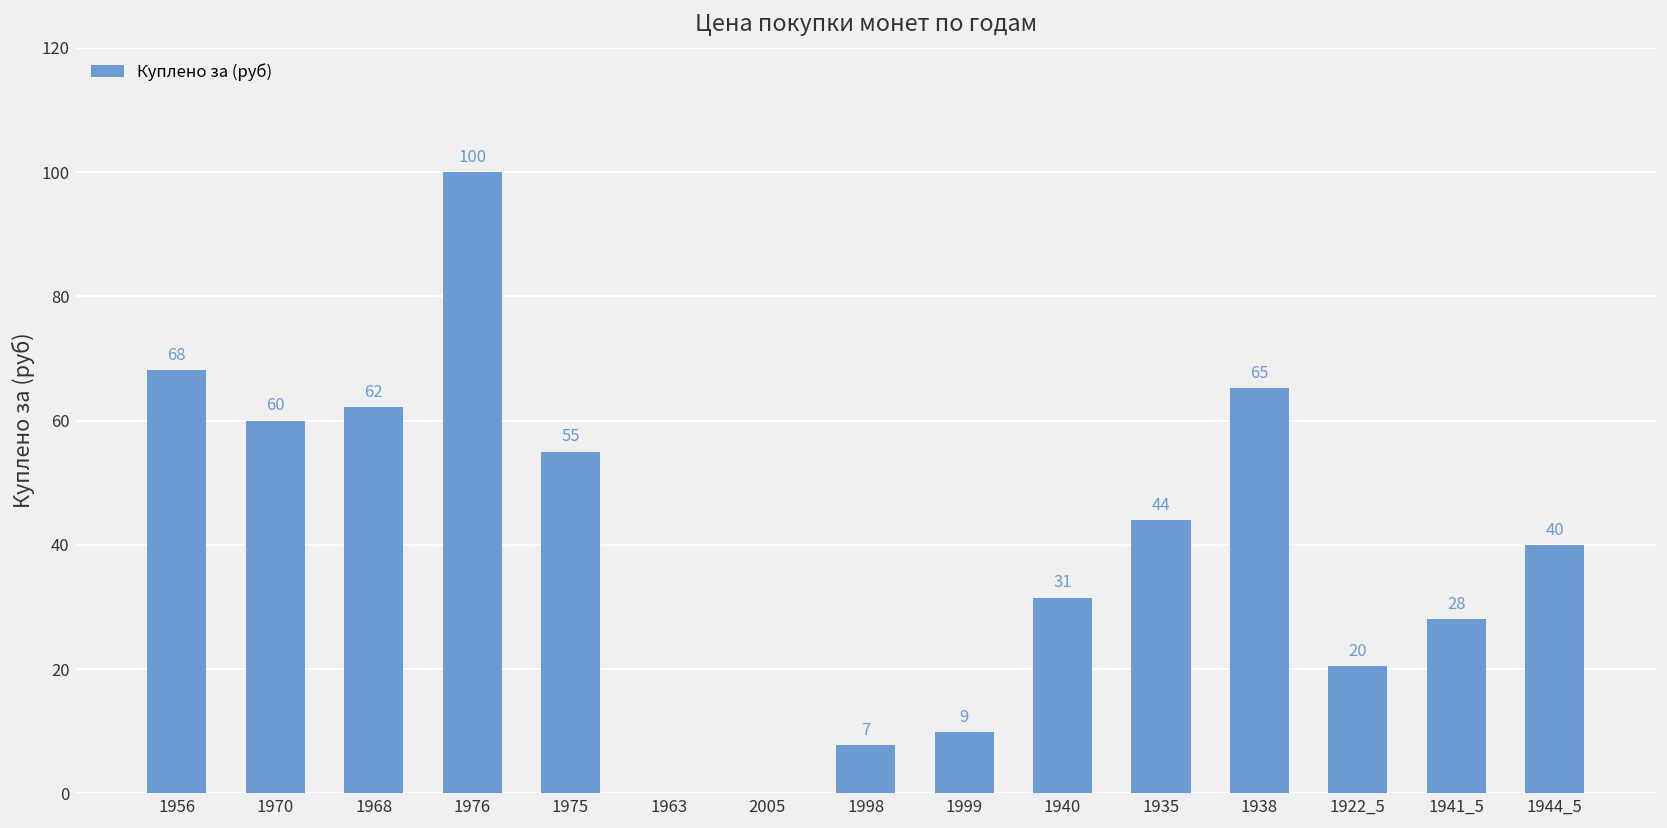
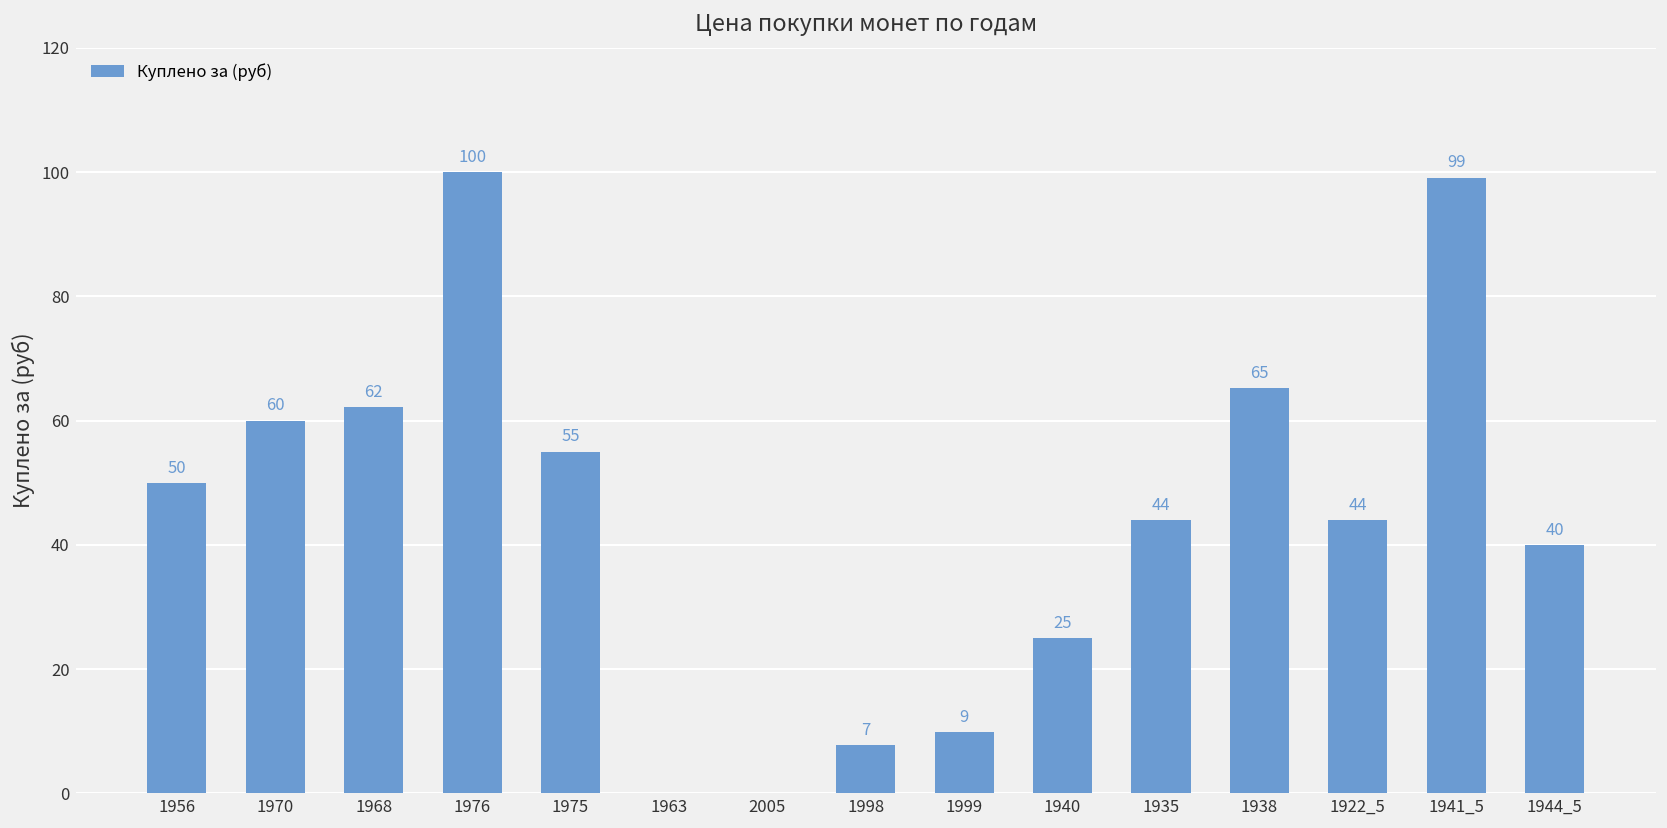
1956: 68 -> 50
1940: 31 -> 25
1922_5: 20 -> 44
1941_5: 28 -> 99
